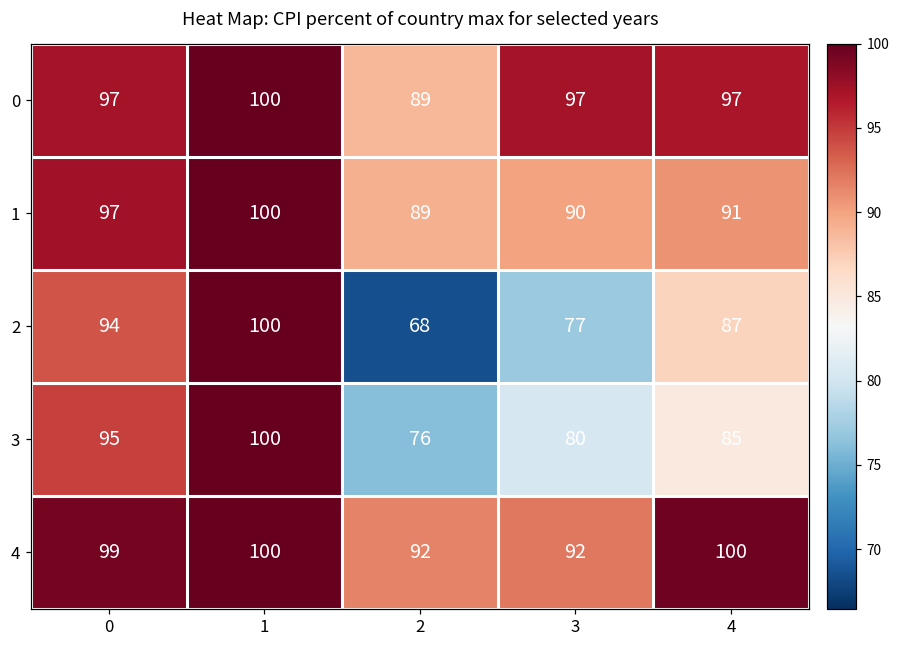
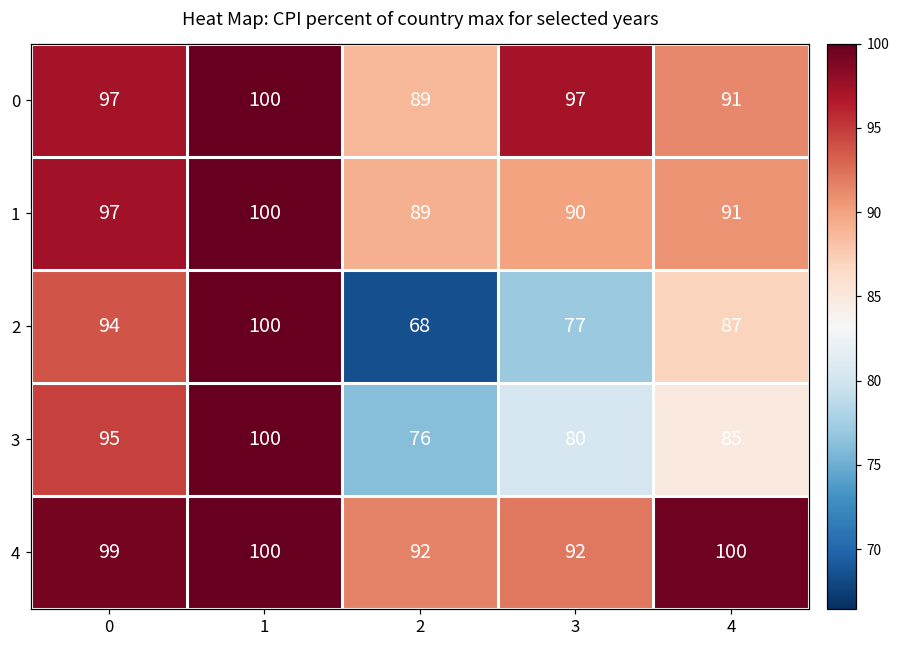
0, 4: 97 -> 91
